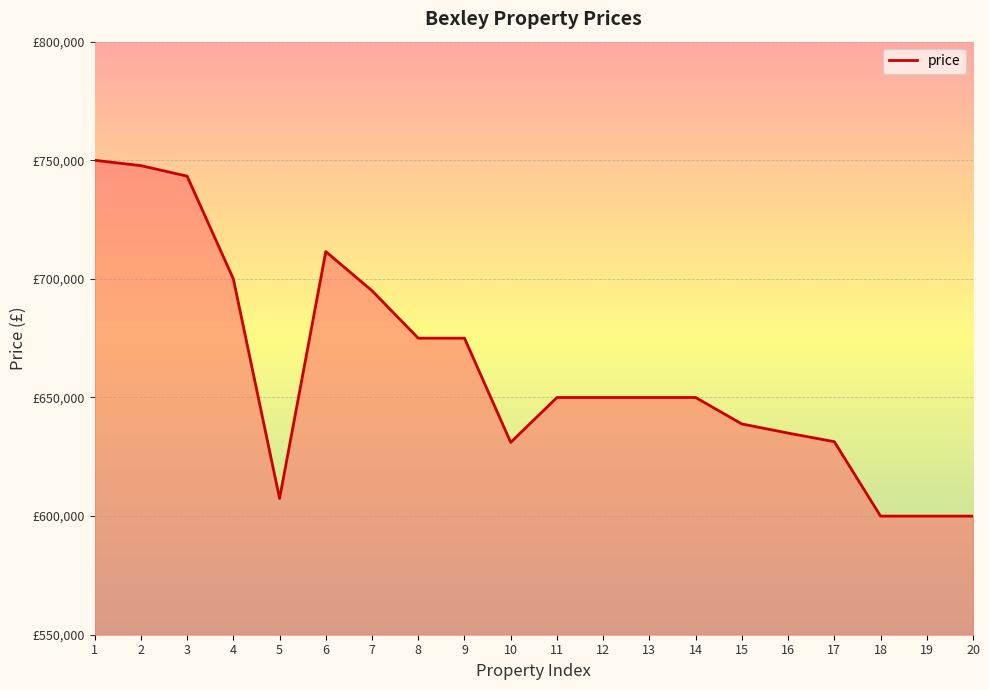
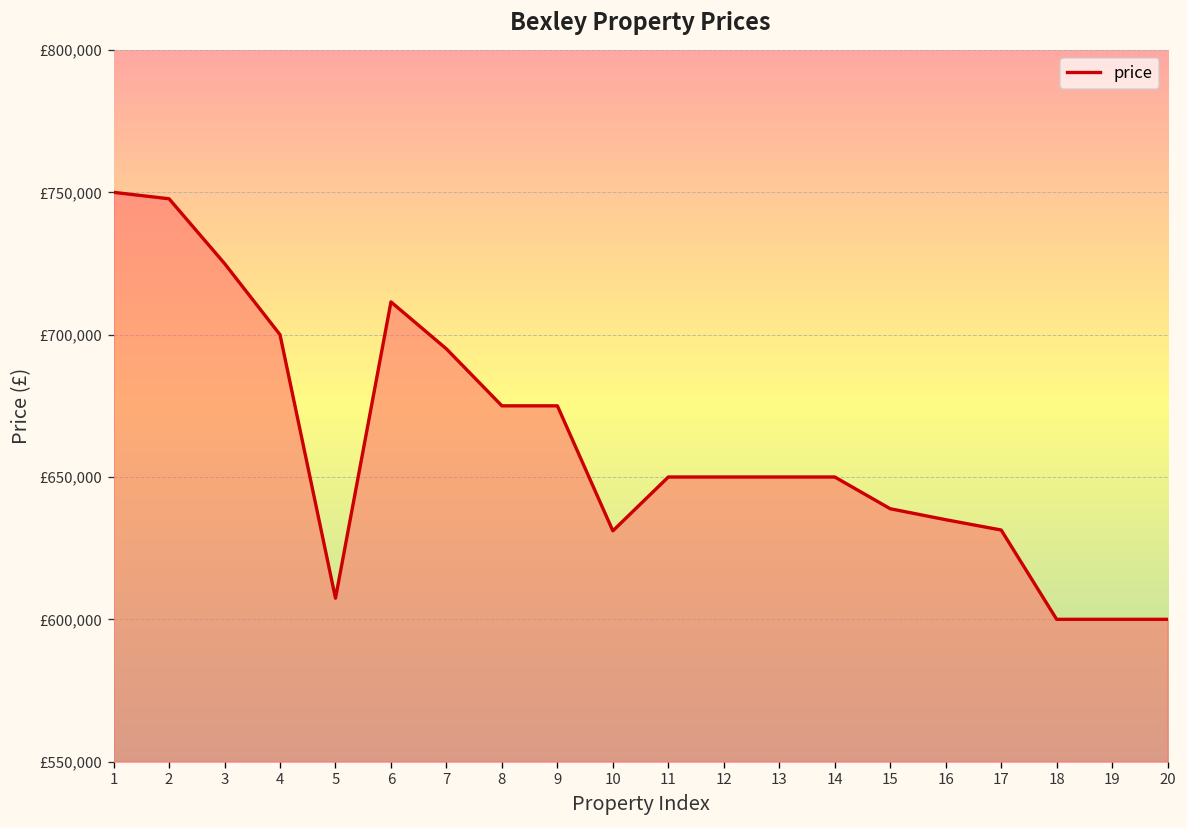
3: £743,000 -> £725,000
